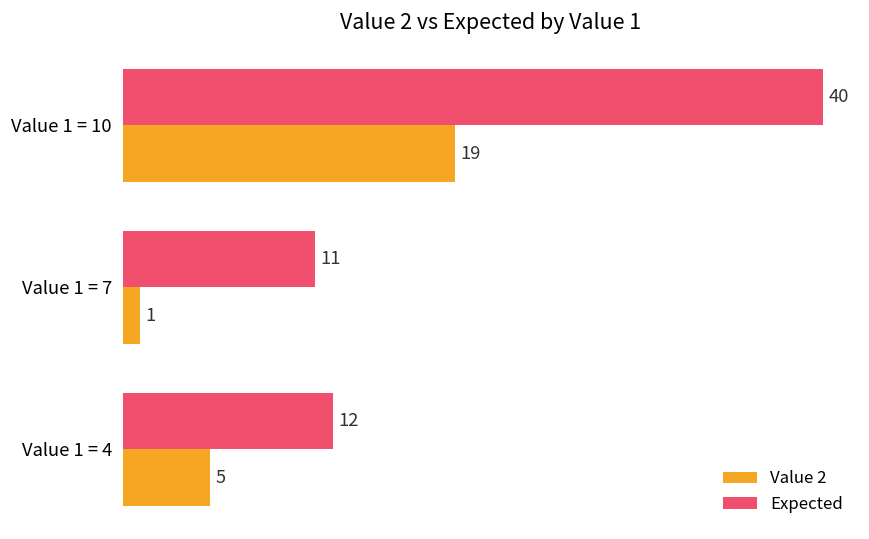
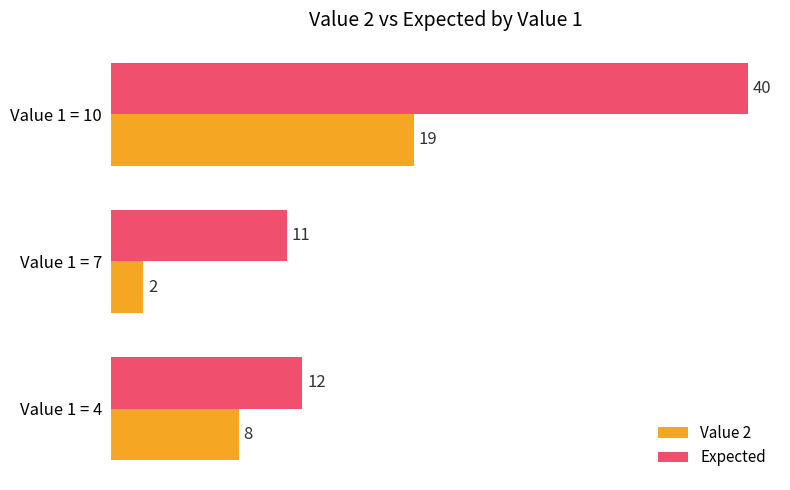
Value 2, Value 1 = 7: 1 -> 2
Value 2, Value 1 = 4: 5 -> 8
